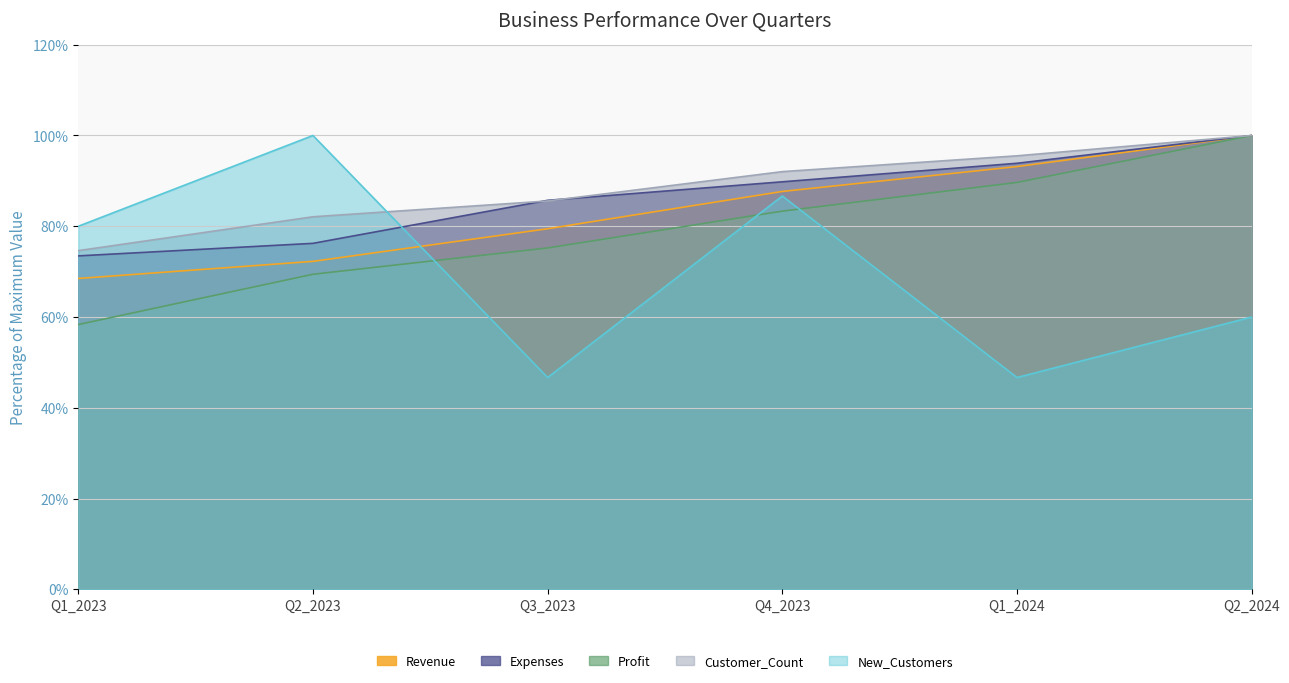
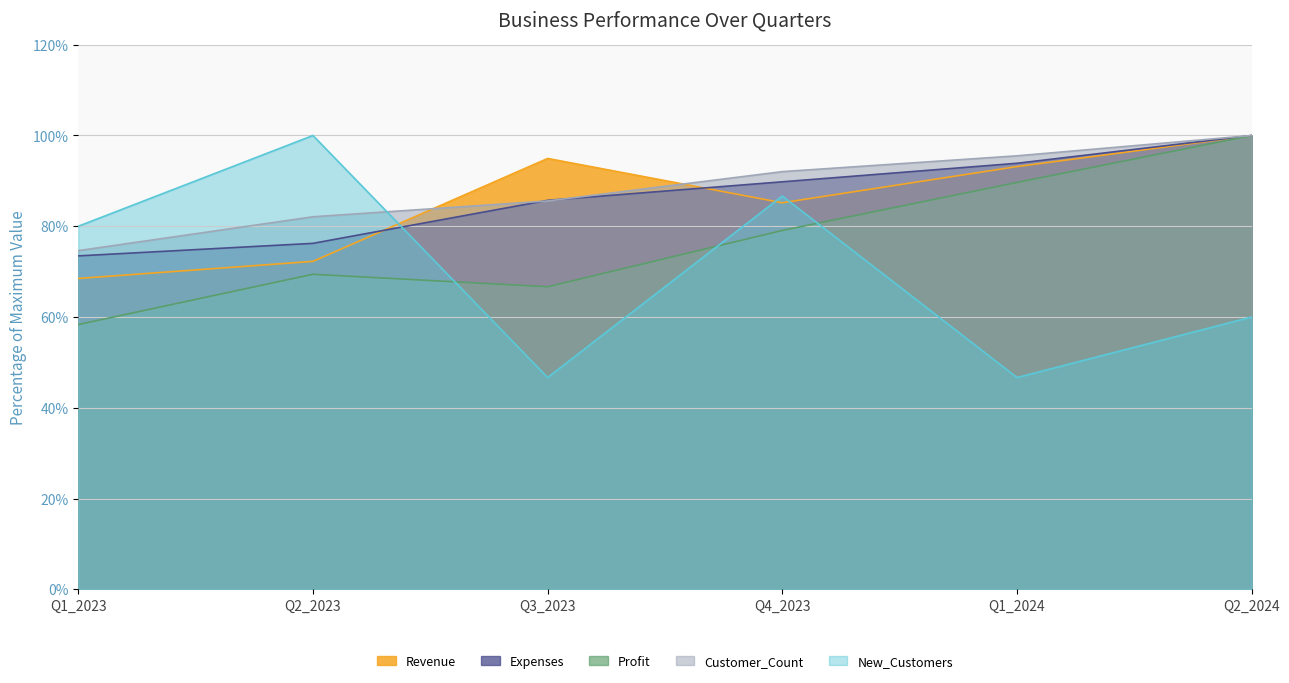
Revenue, Q3_2023: 79% -> 95%
Profit, Q3_2023: 75% -> 67%
Revenue, Q4_2023: 88% -> 85%
Profit, Q4_2023: 83% -> 79%
